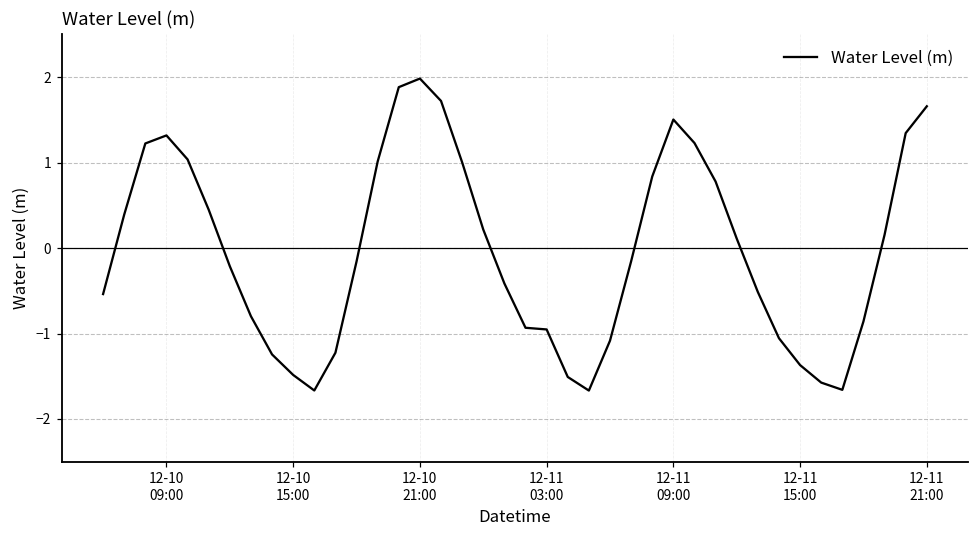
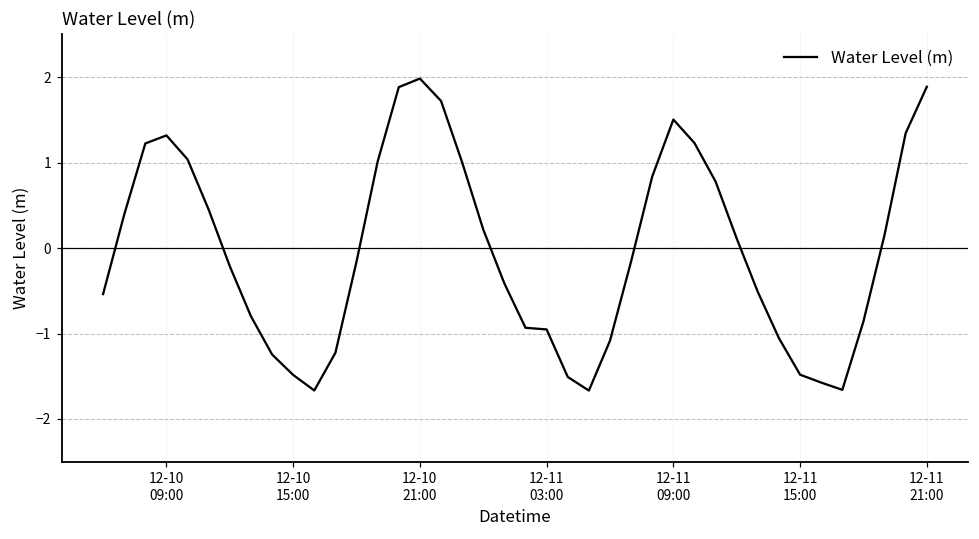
12-11 15:00: -1.4 -> -1.5
12-11 21:00: 1.7 -> 1.9
